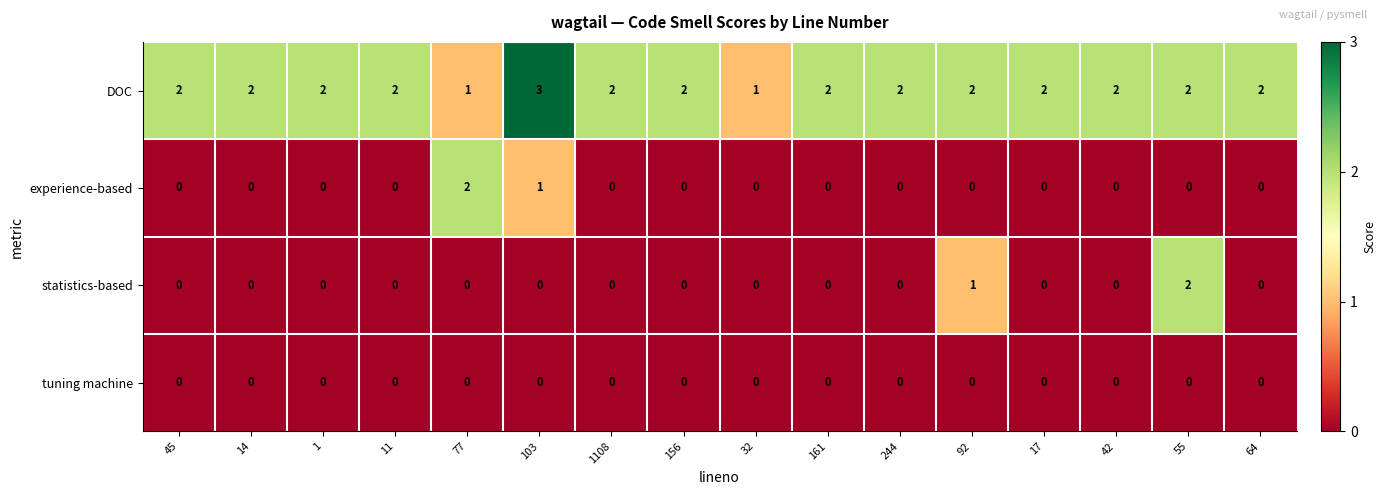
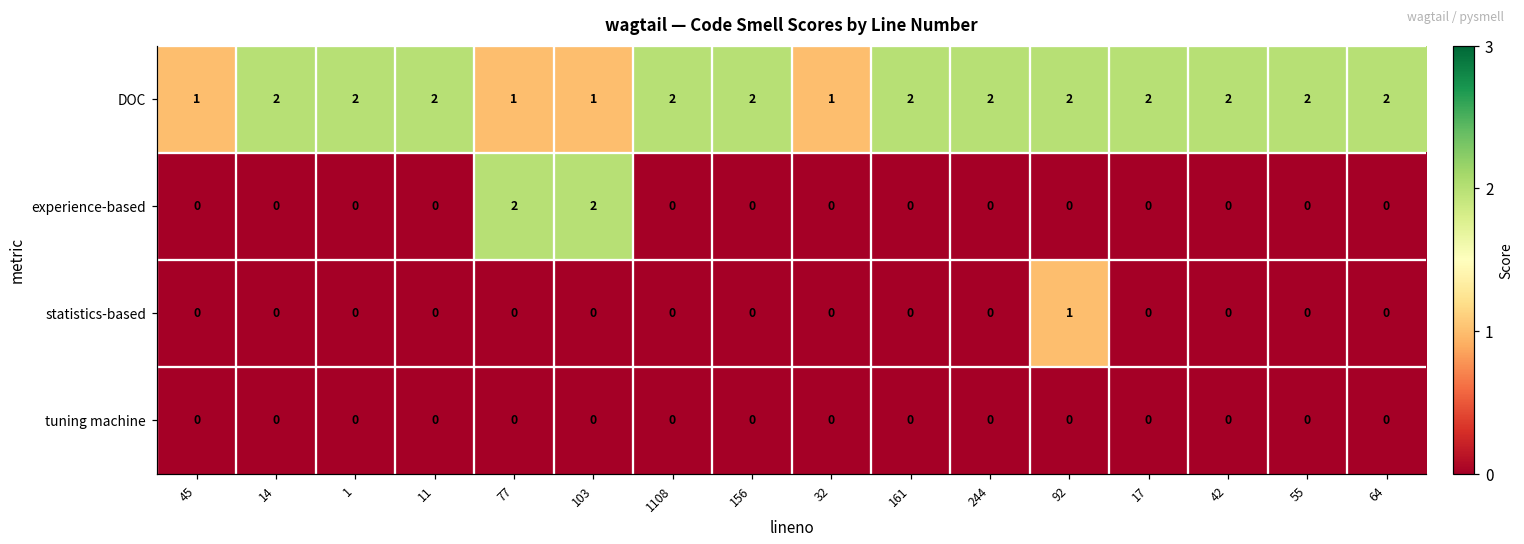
DOC, 45: 2 -> 1
DOC, 103: 3 -> 1
experience-based, 103: 1 -> 2
statistics-based, 55: 2 -> 0
